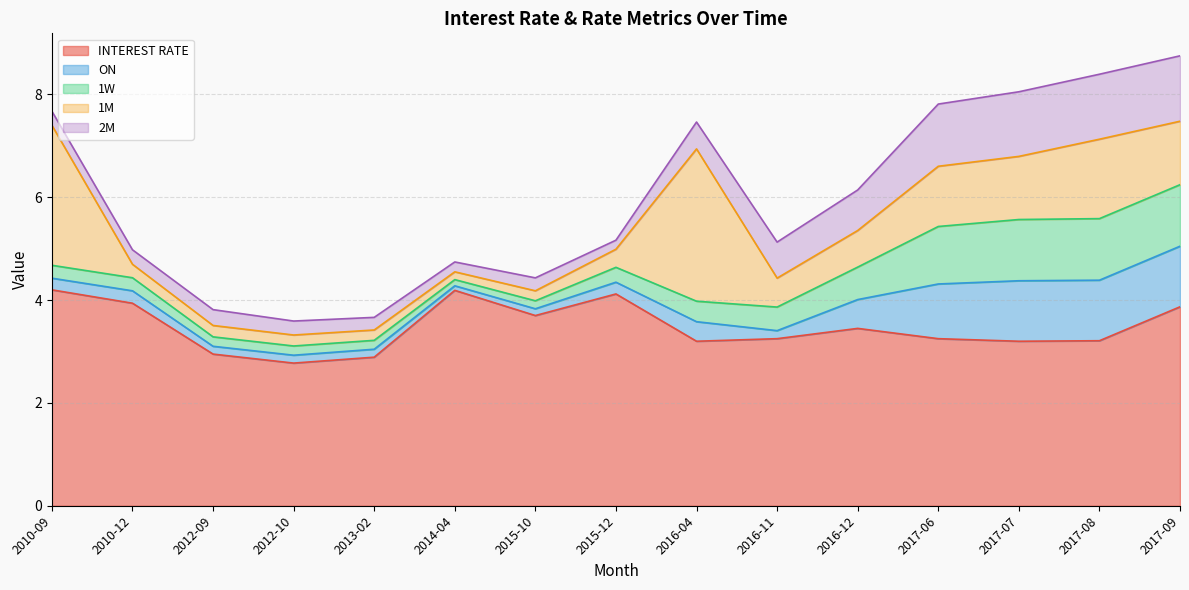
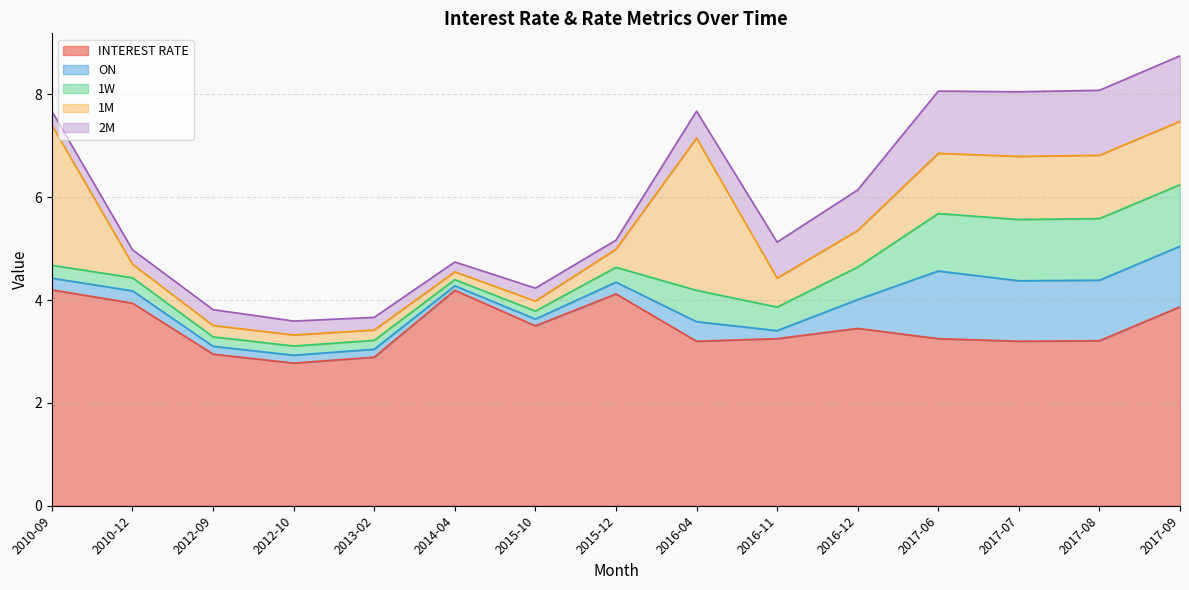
INTEREST RATE, 2015-10: 3.7 -> 3.5
1W, 2016-04: 0.4 -> 0.6
ON, 2017-06: 1.1 -> 1.3
1M, 2017-08: 1.5 -> 1.2
